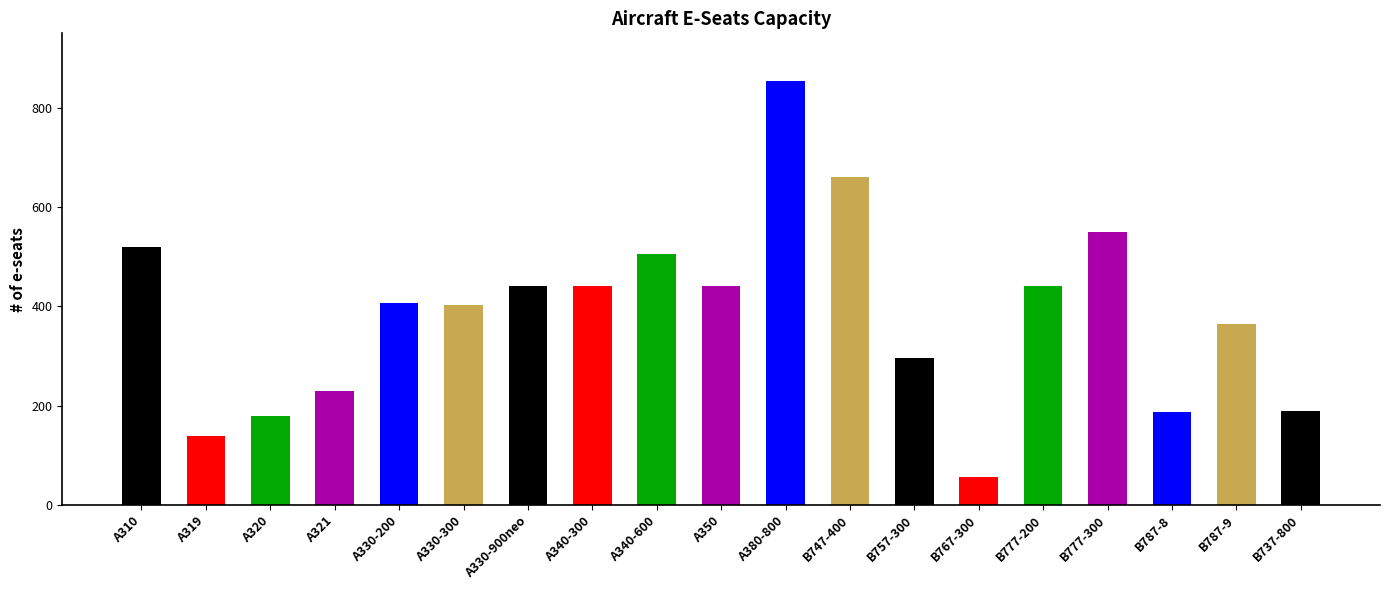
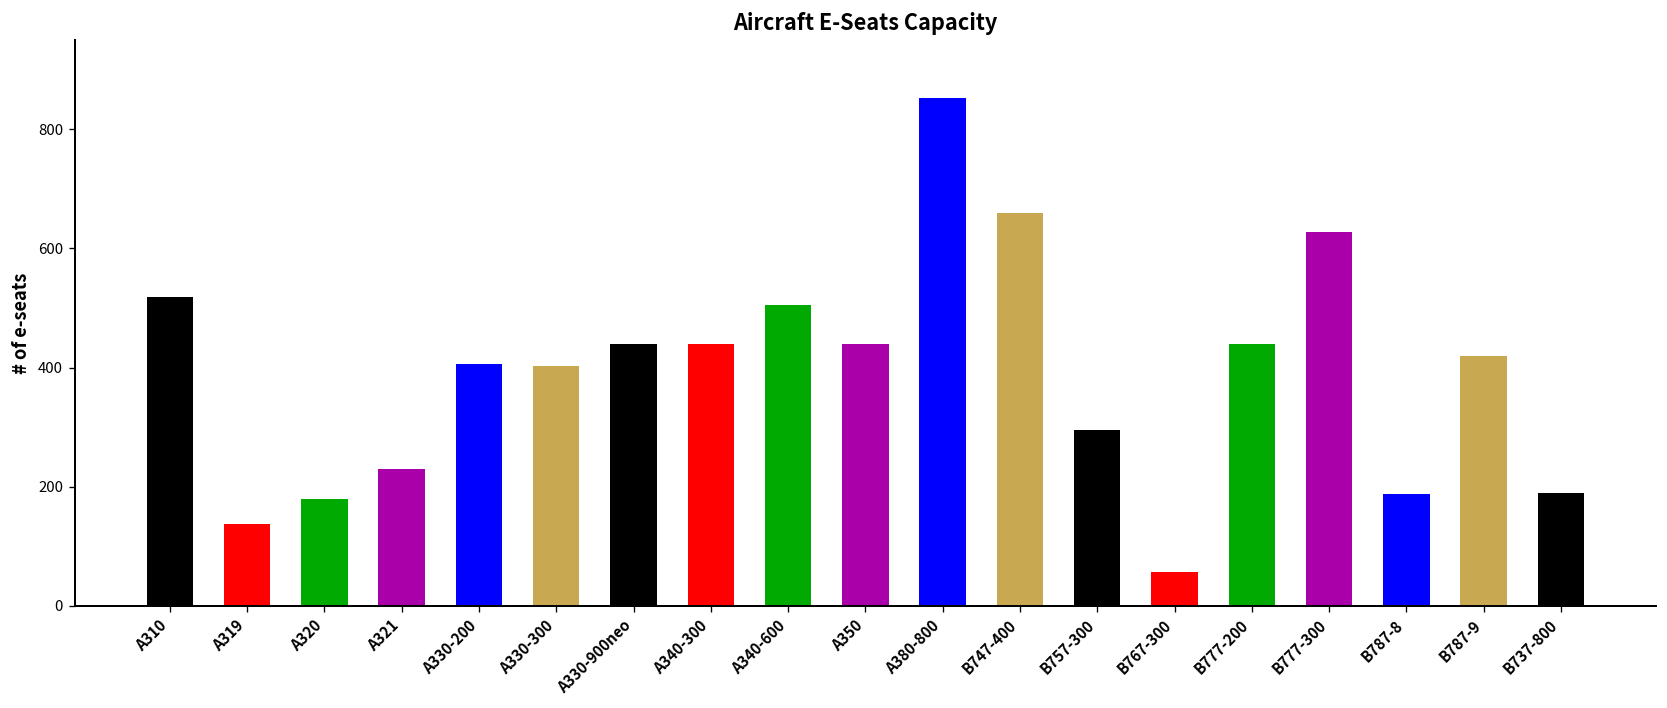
B777-300: 550 -> 630
B787-9: 360 -> 420
